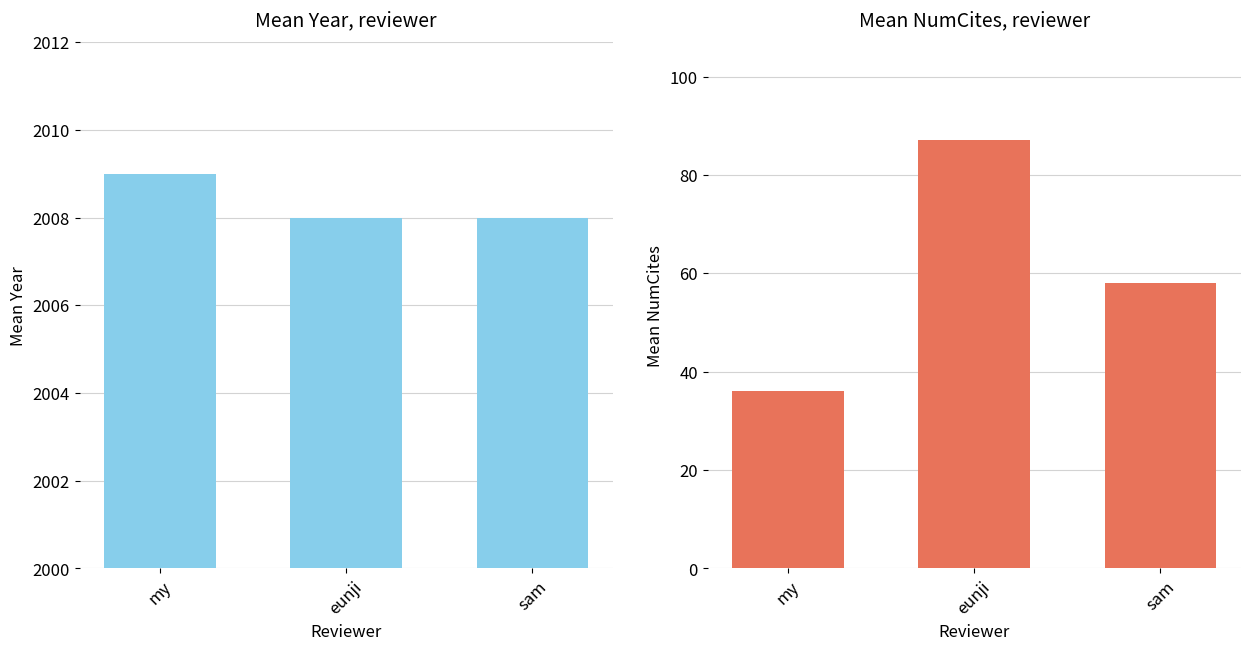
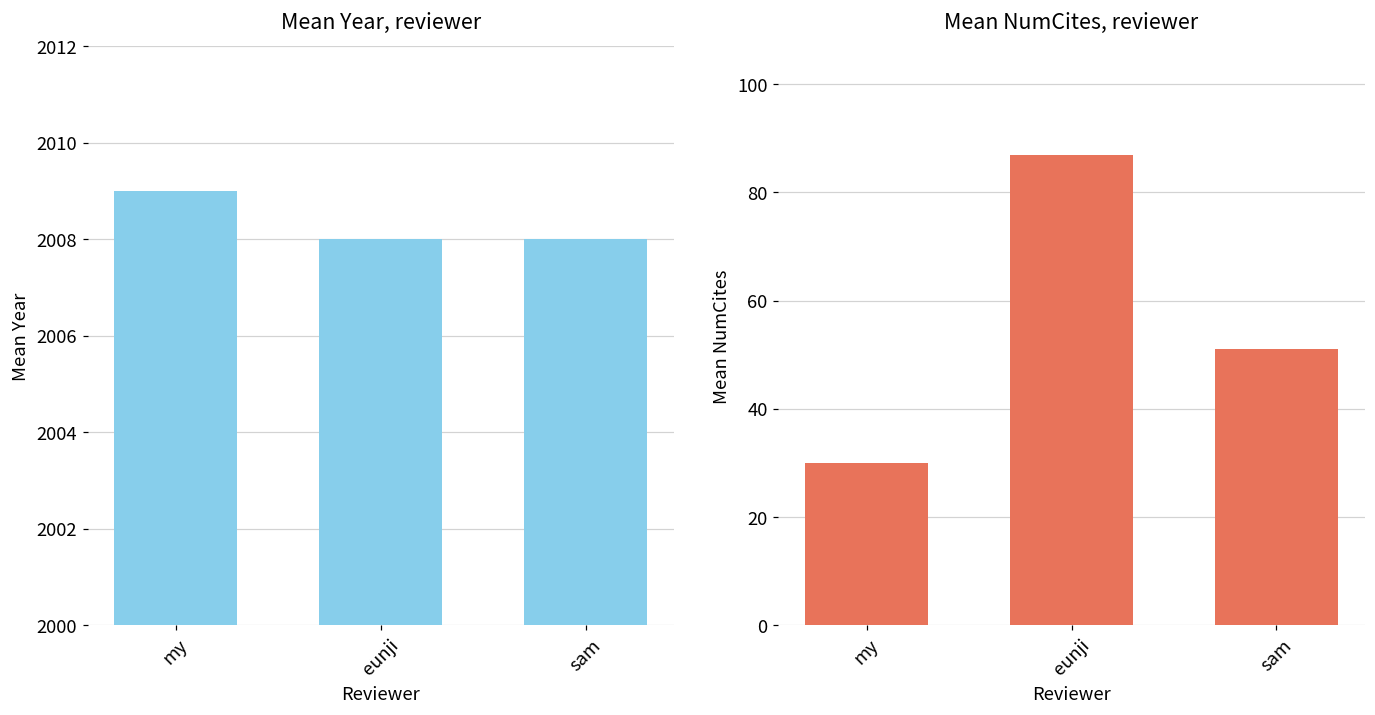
Mean NumCites, reviewer, my: 36 -> 30
Mean NumCites, reviewer, sam: 58 -> 51
